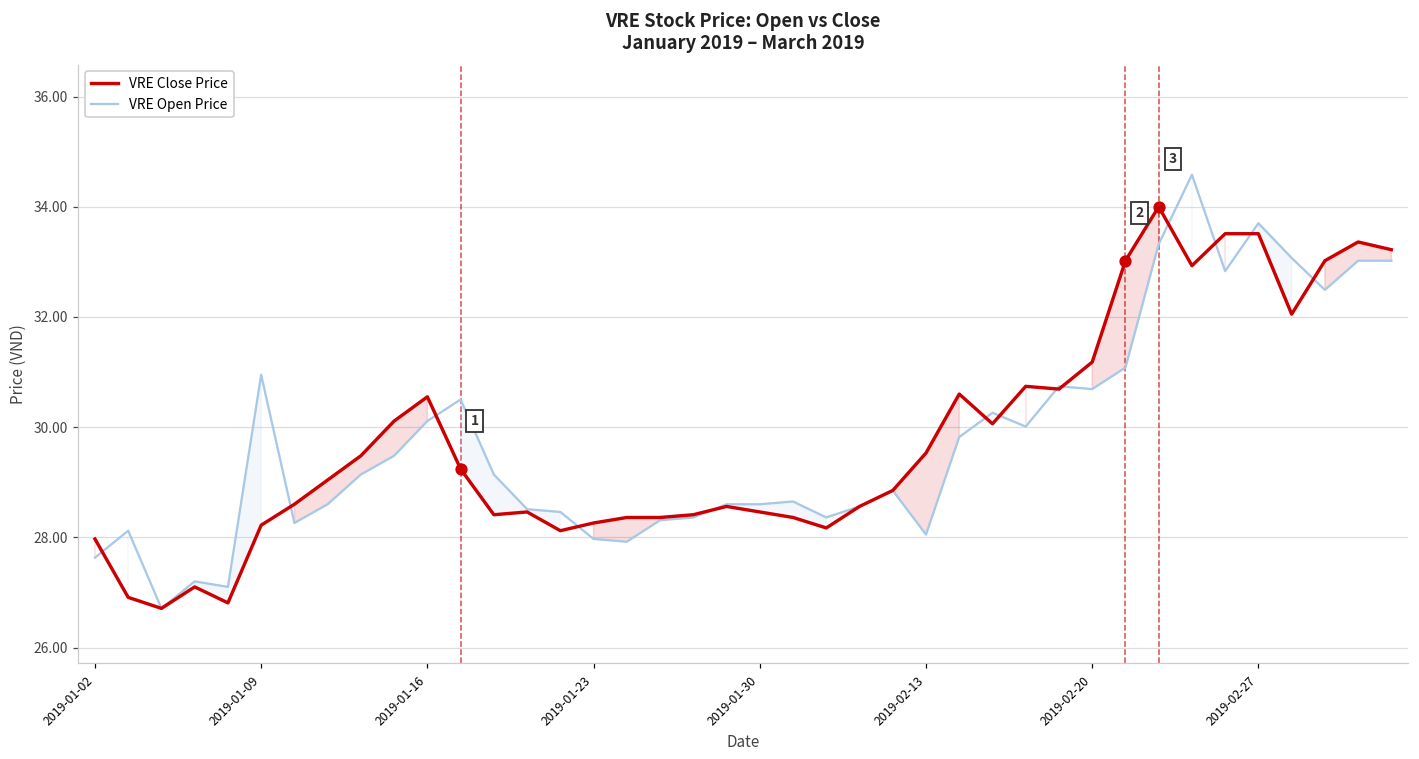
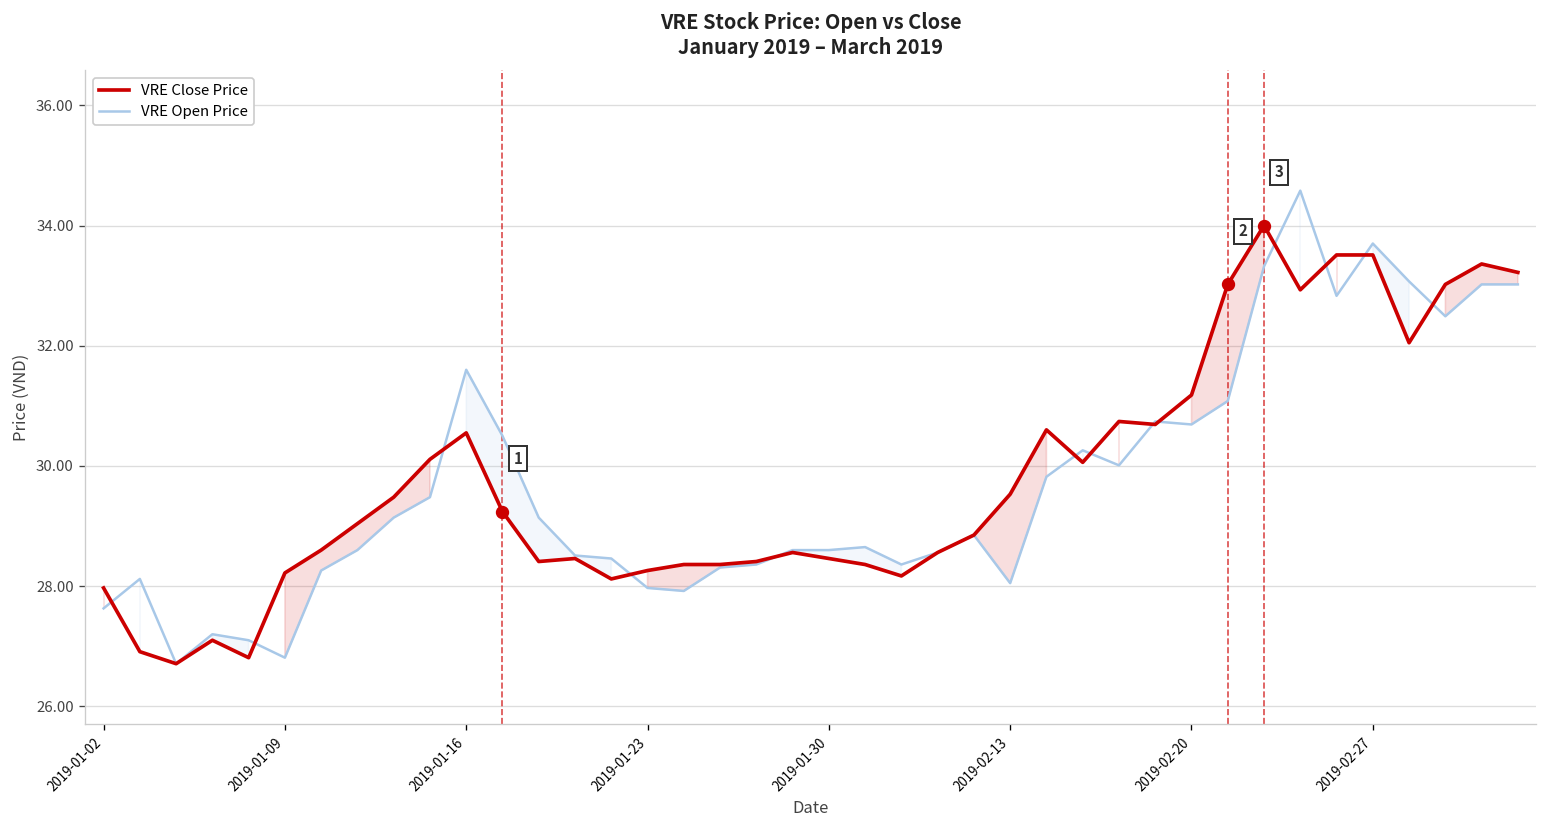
VRE Open Price, 2019-01-09: 31.0 -> 26.8
VRE Open Price, 2019-01-16: 30.1 -> 31.6
